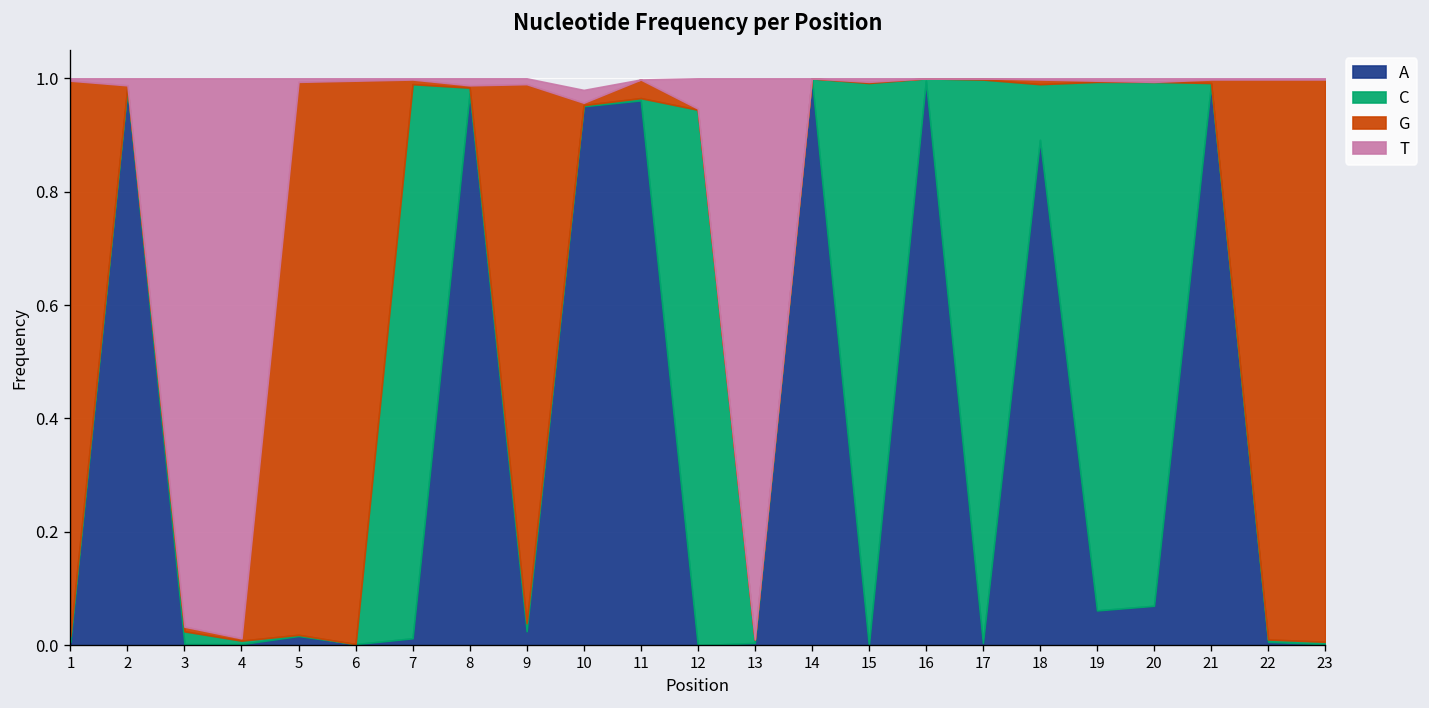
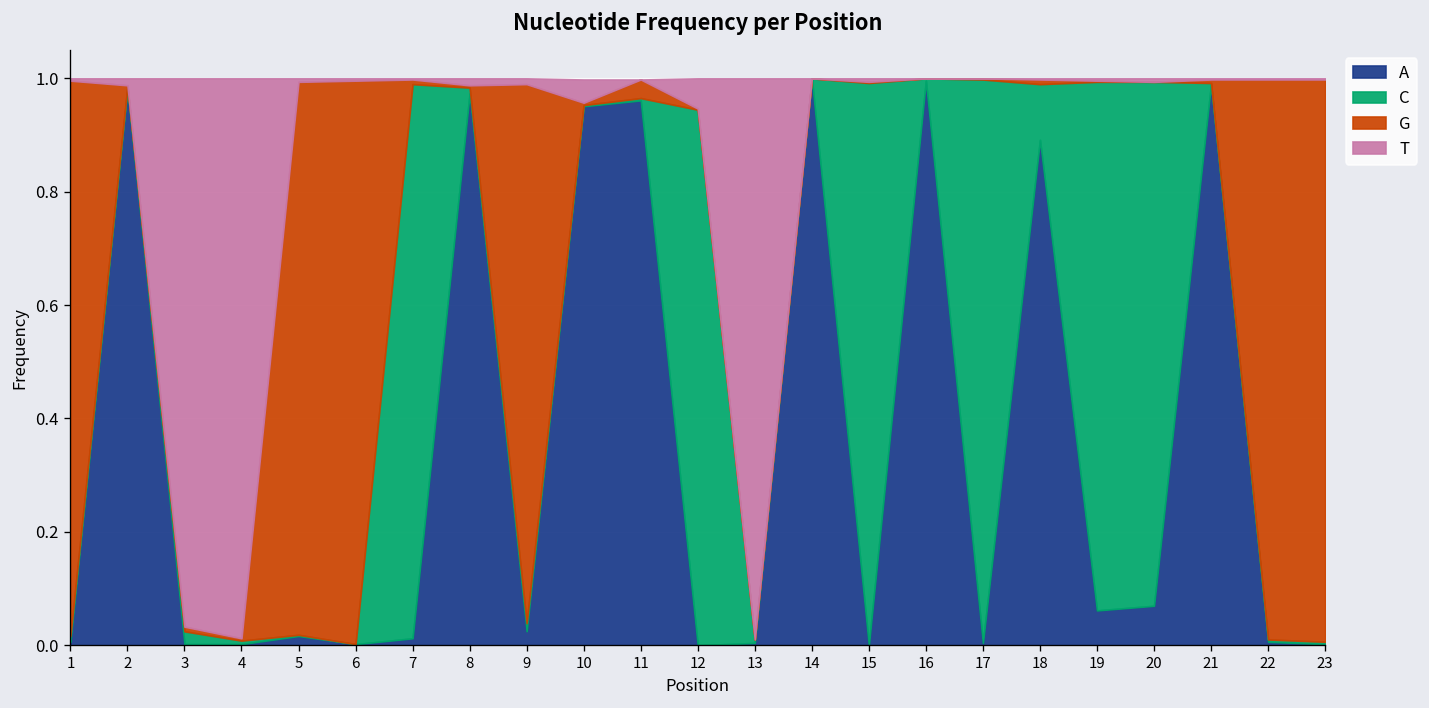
T, 10: 0.02 -> 0.04
